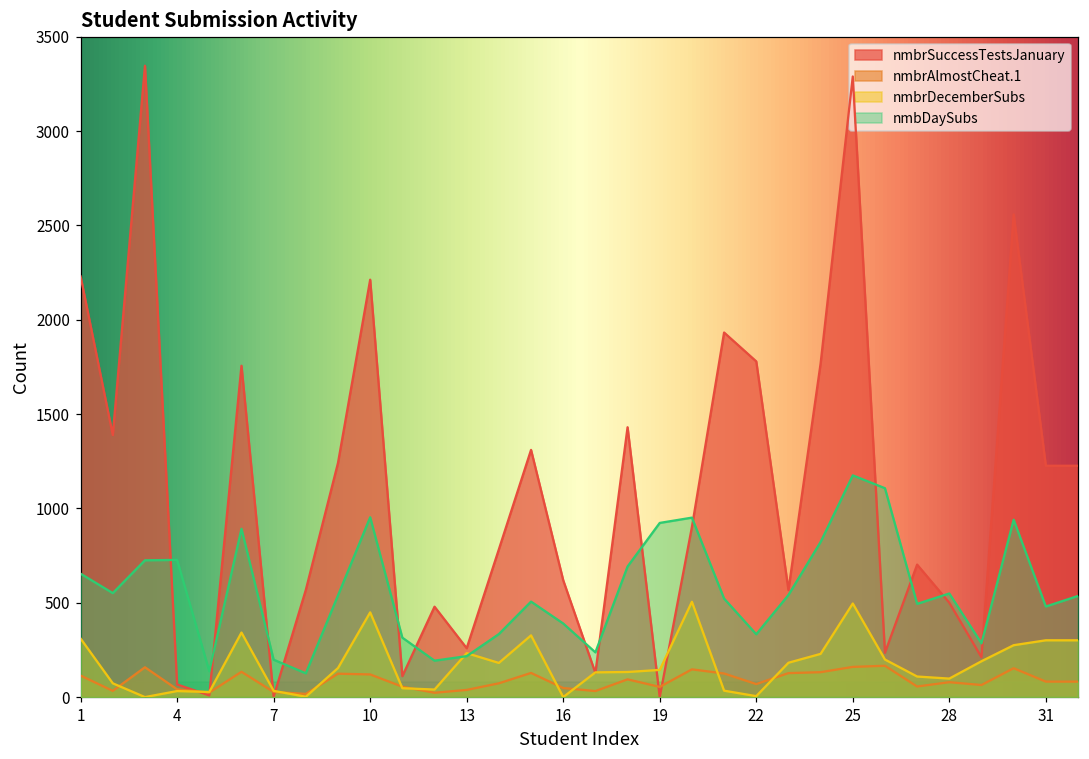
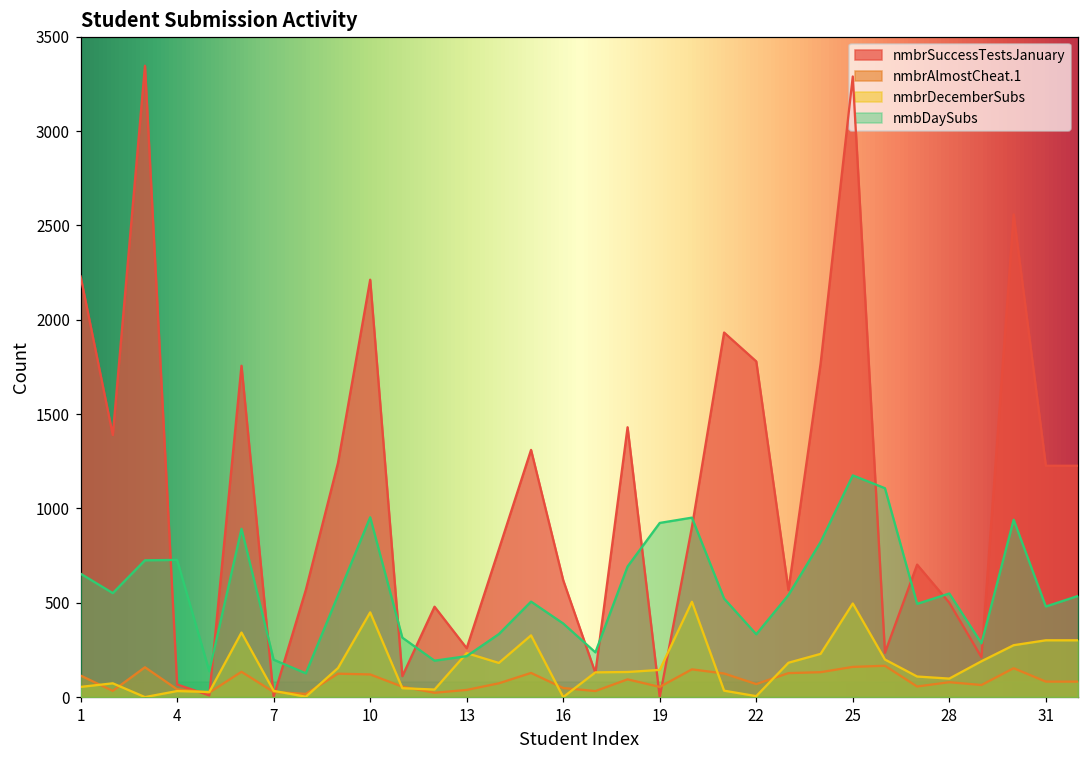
nmbrDecemberSubs, 1: 310 -> 50
